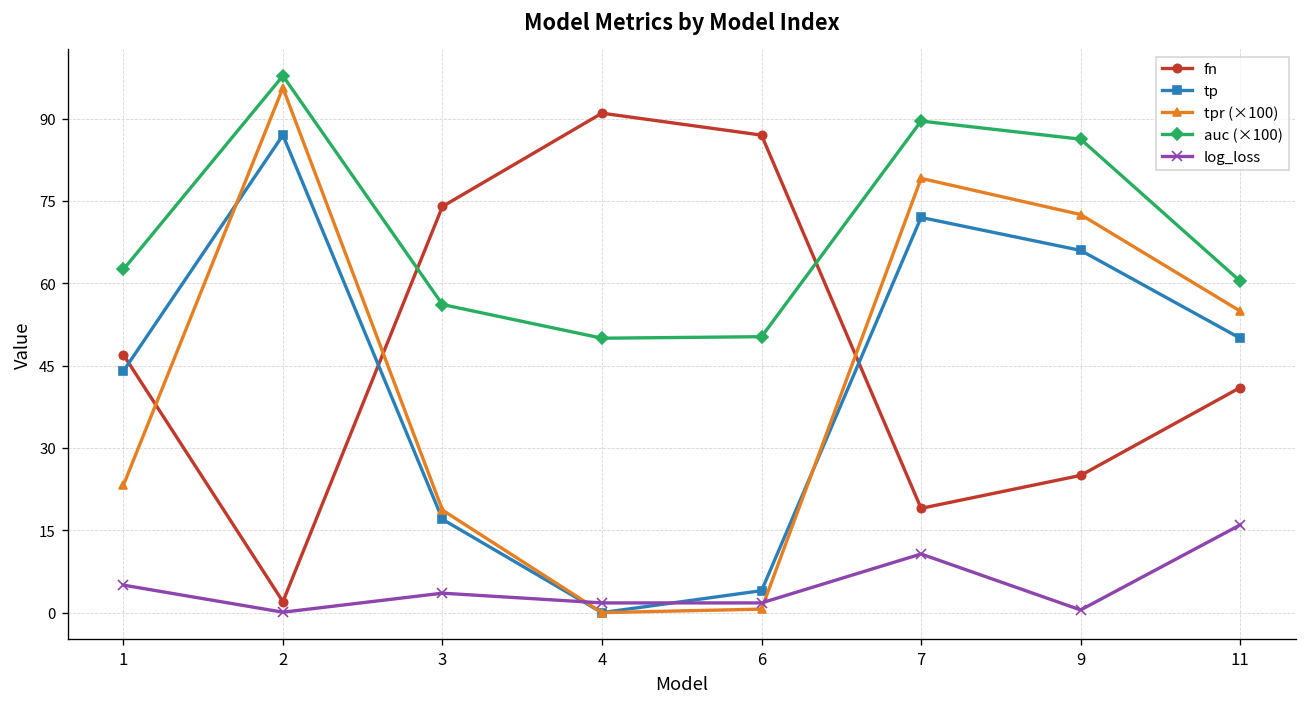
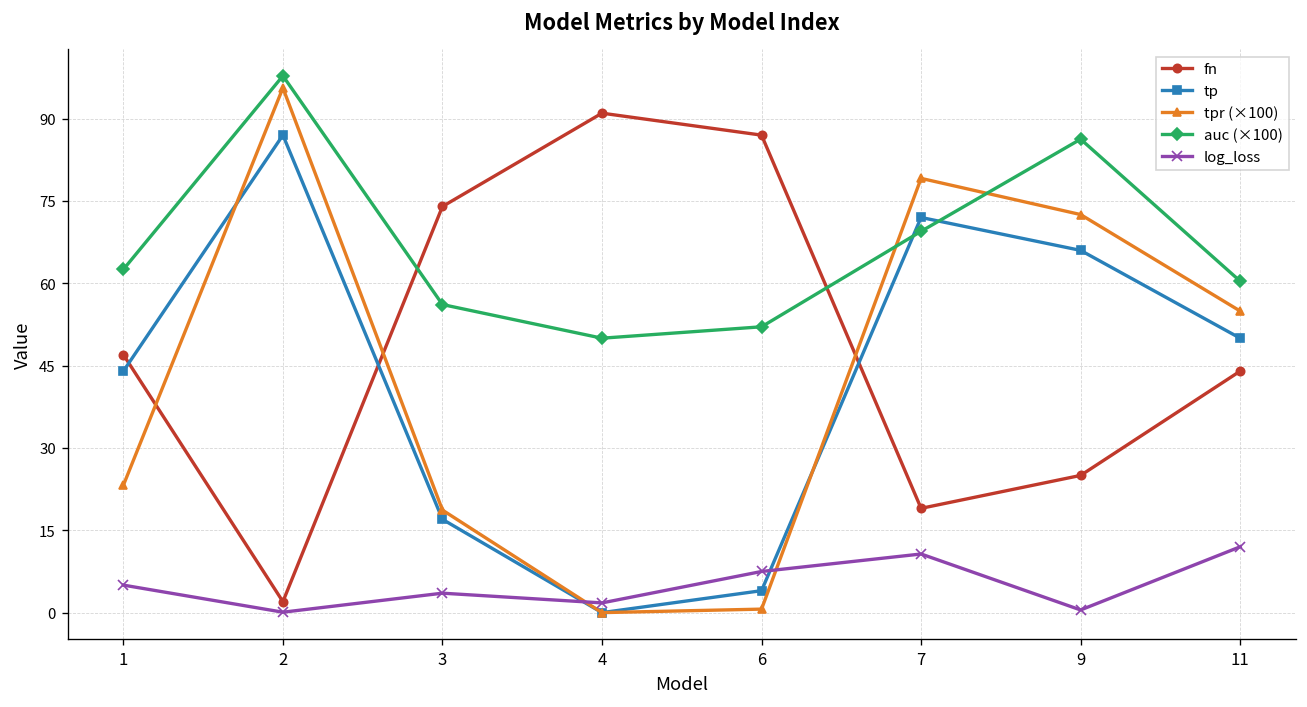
auc (×100), 6: 50 -> 52
log_loss, 6: 2 -> 7
auc (×100), 7: 90 -> 69
fn, 11: 41 -> 44
log_loss, 11: 16 -> 12
